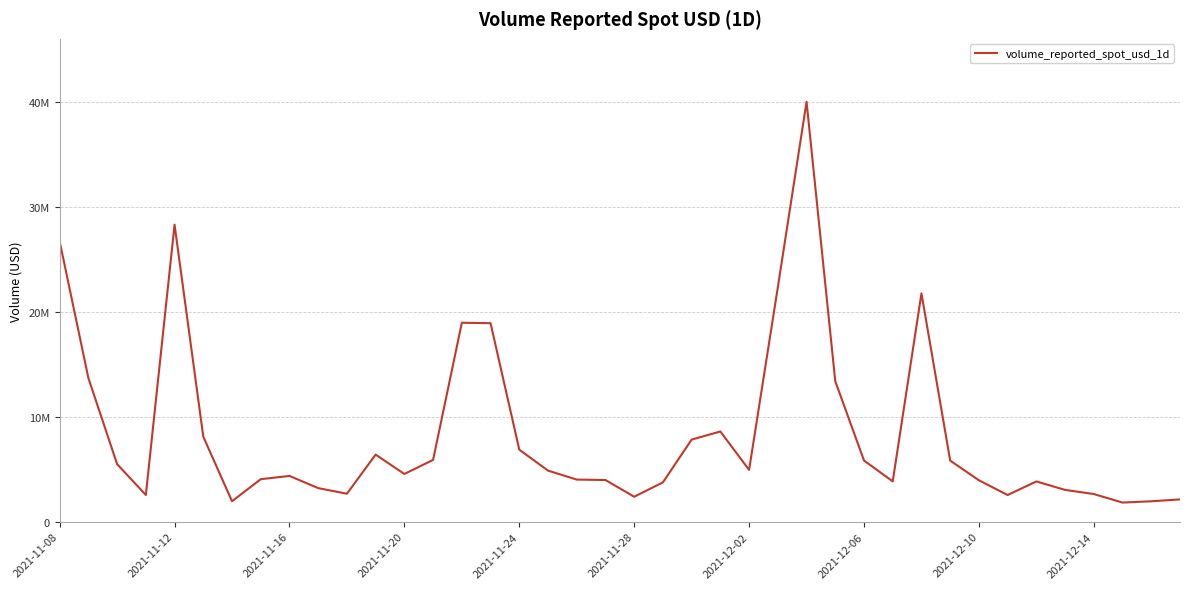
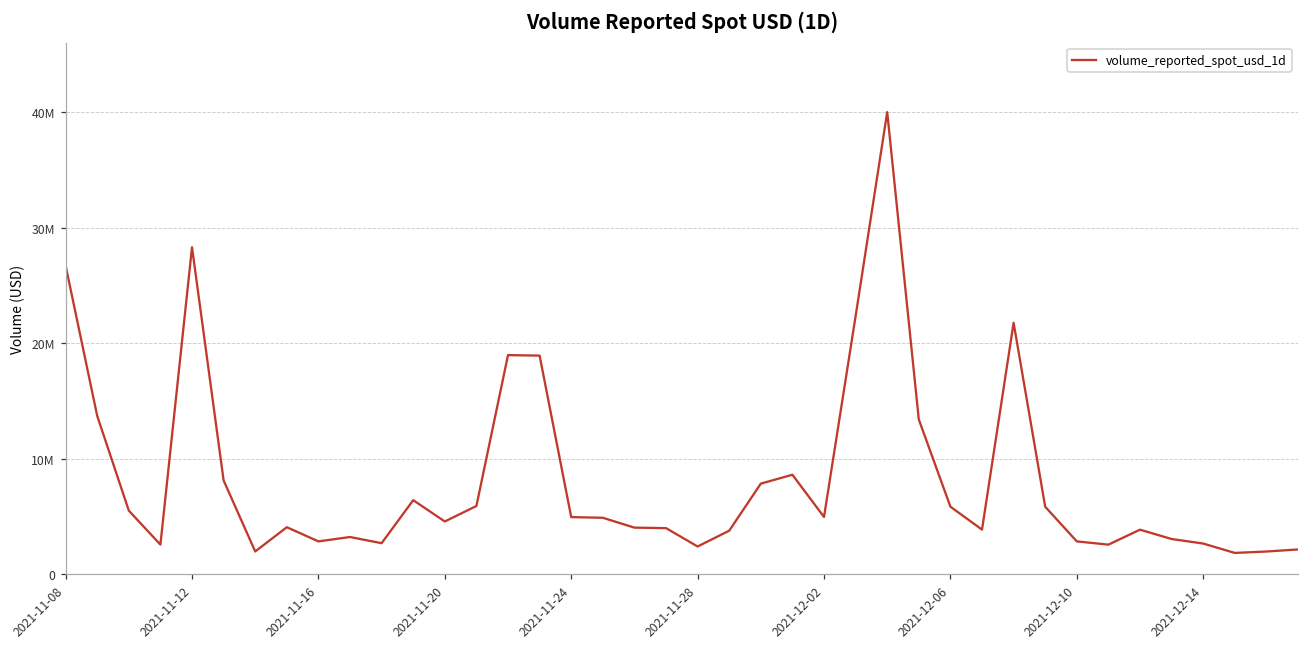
2021-11-16: 4400000 -> 2800000
2021-11-24: 6900000 -> 4900000
2021-12-10: 3900000 -> 2800000
